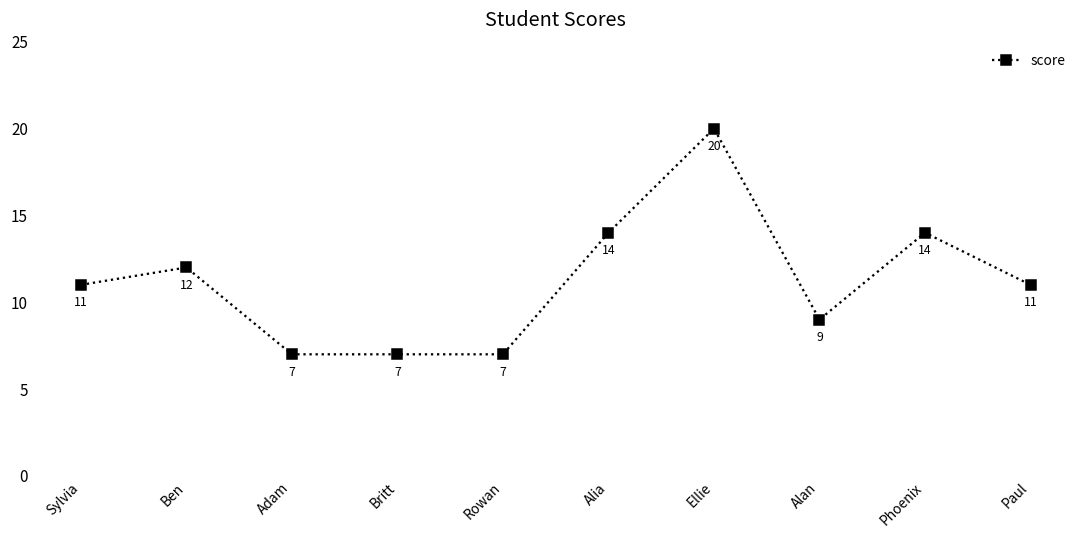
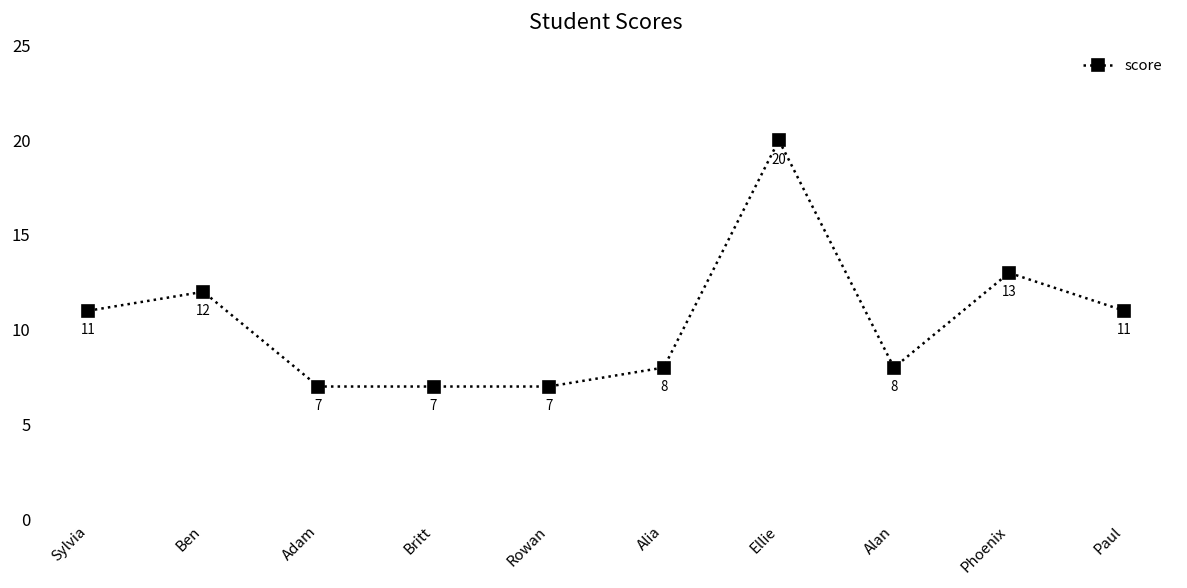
Alia: 14 -> 8
Alan: 9 -> 8
Phoenix: 14 -> 13
